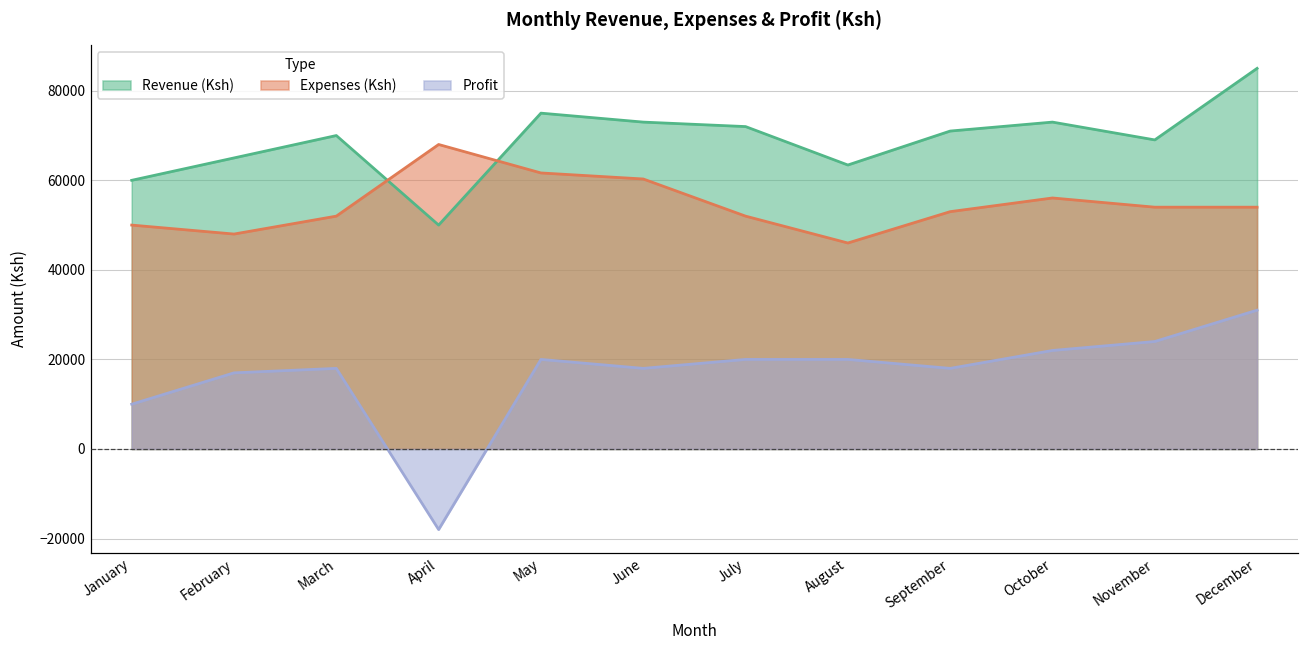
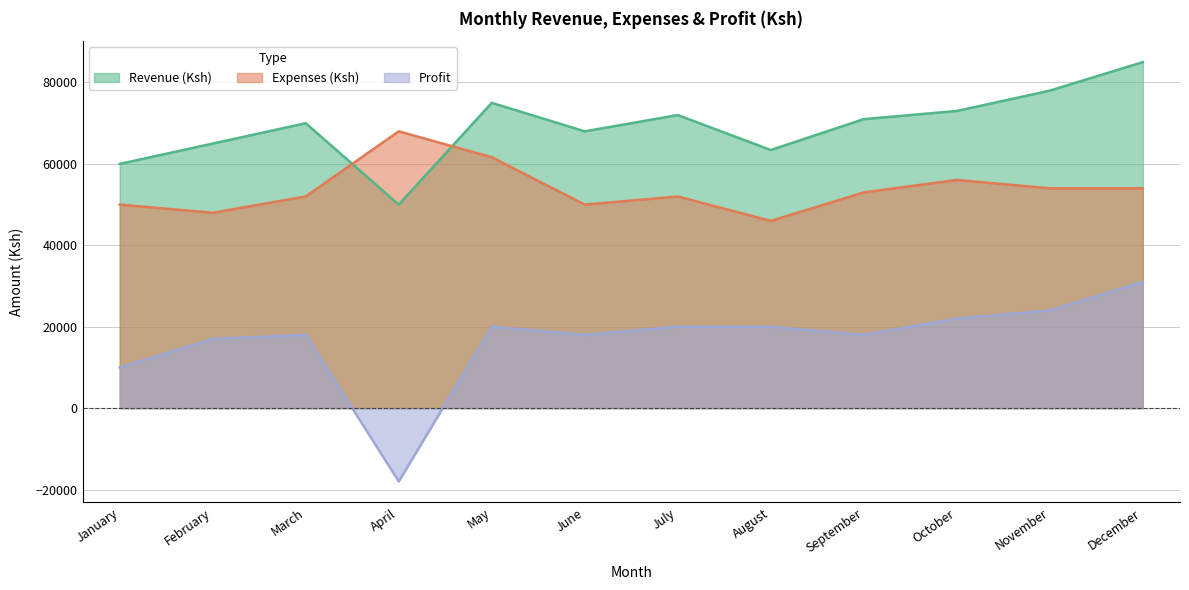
Revenue (Ksh), June: 73000 -> 68000
Expenses (Ksh), June: 60000 -> 50000
Revenue (Ksh), November: 69000 -> 78000
